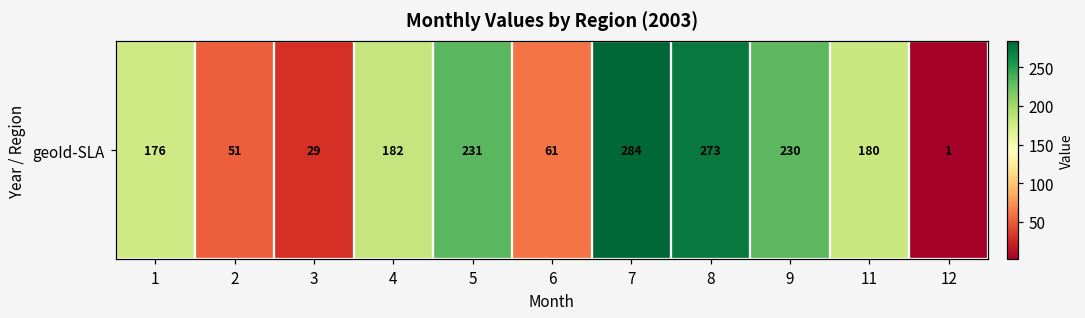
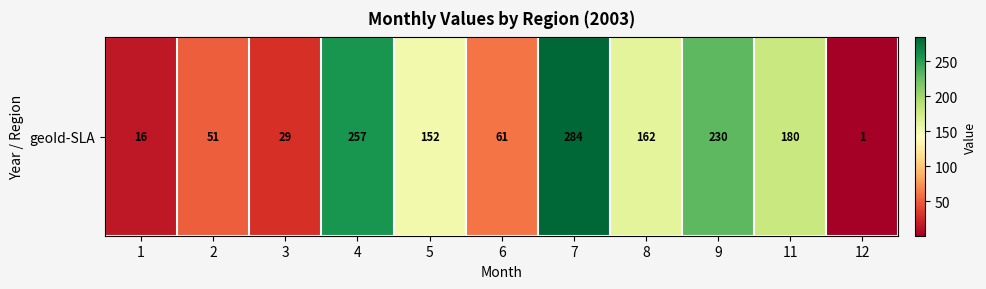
geoId-SLA, 1: 176 -> 16
geoId-SLA, 4: 182 -> 257
geoId-SLA, 5: 231 -> 152
geoId-SLA, 8: 273 -> 162
